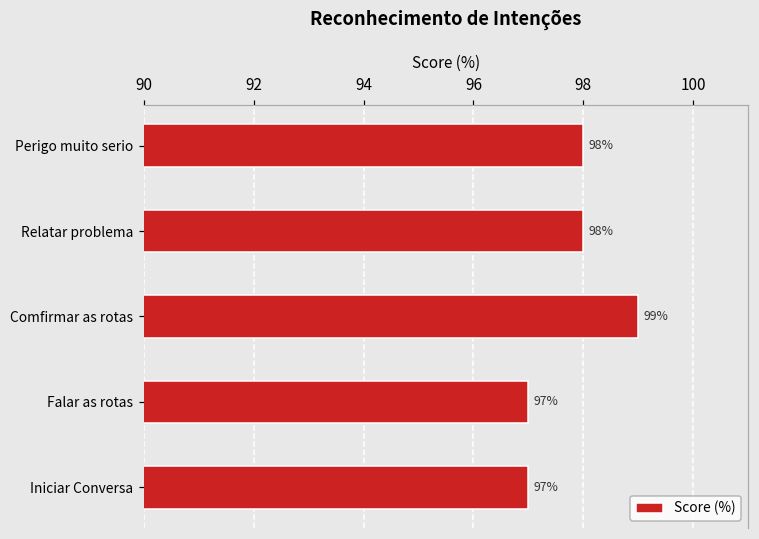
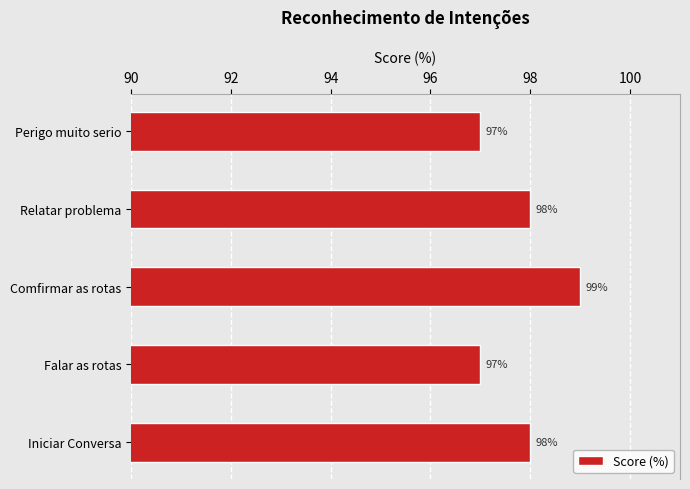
Perigo muito serio: 98% -> 97%
Iniciar Conversa: 97% -> 98%
